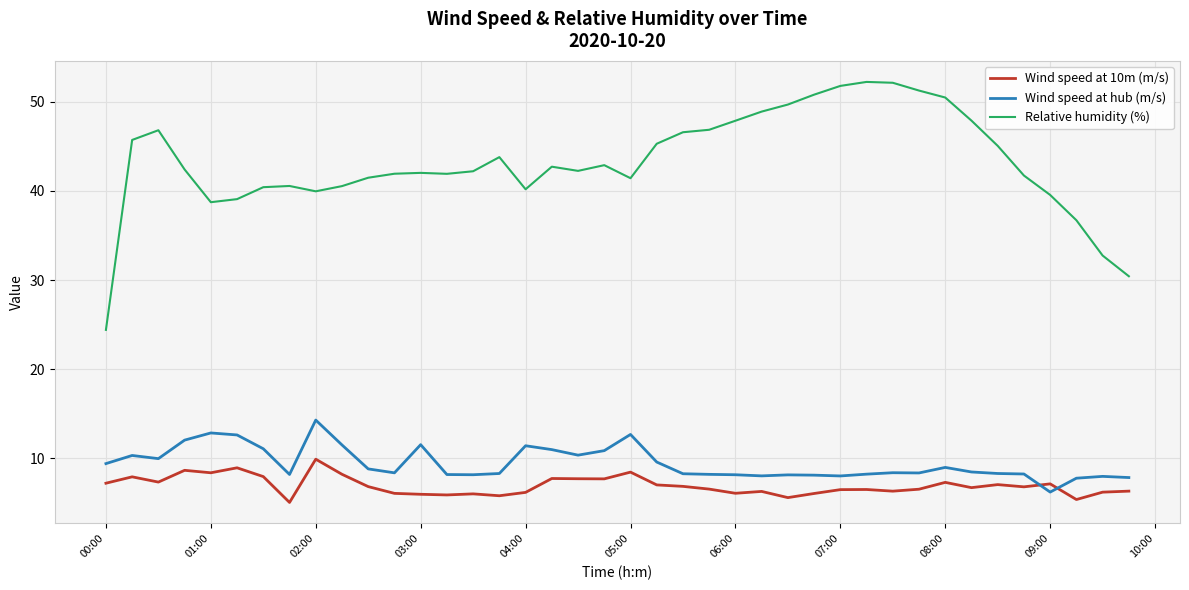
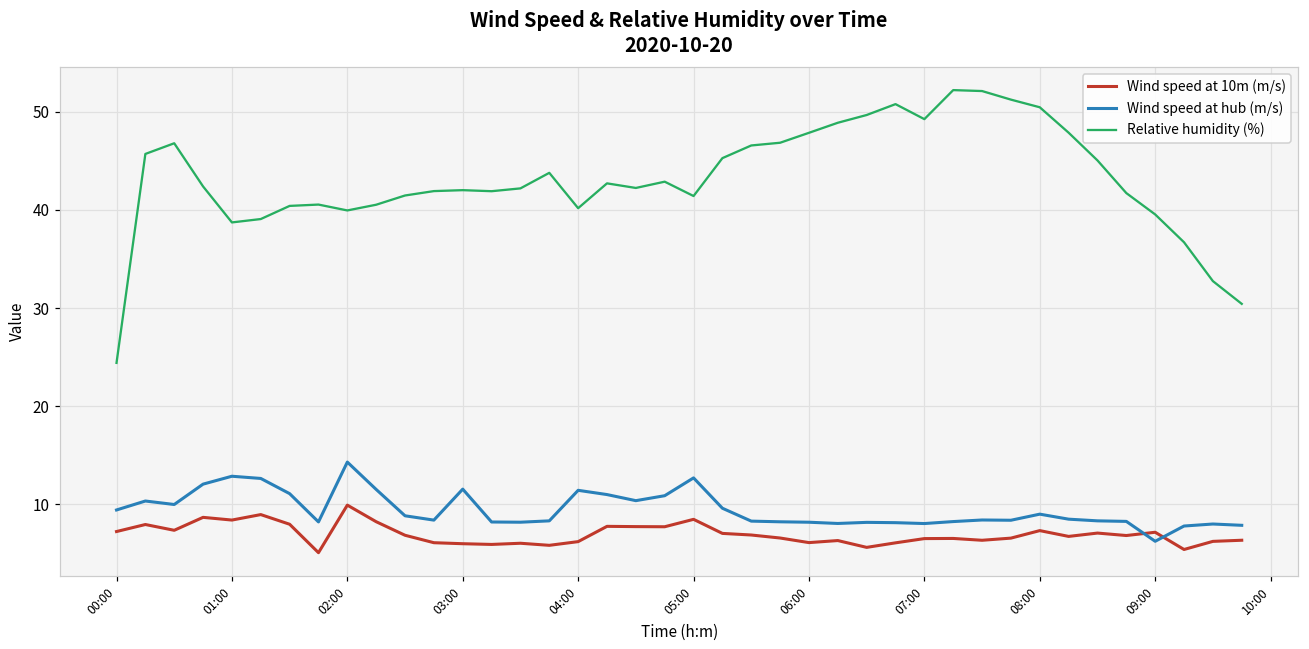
Relative humidity (%), 07:00: 52 -> 49
